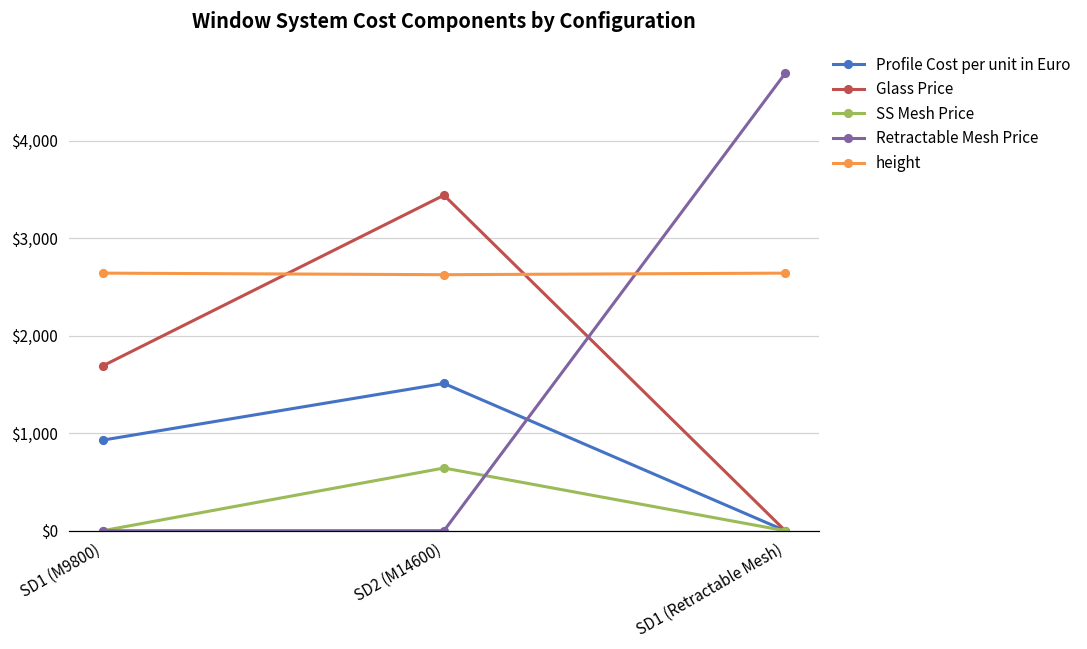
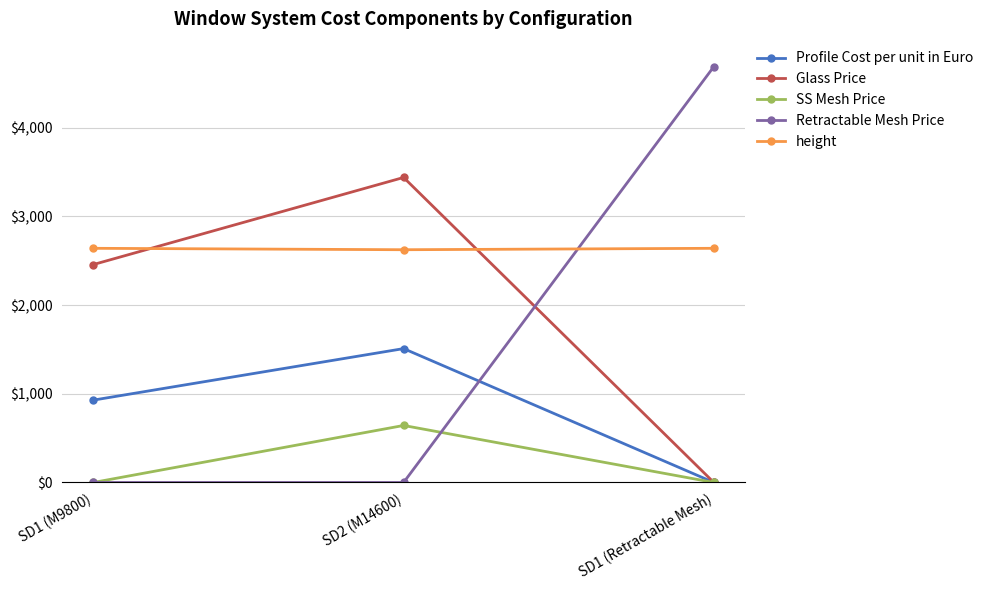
Glass Price, SD1 (M9800): $1,700 -> $2,500
